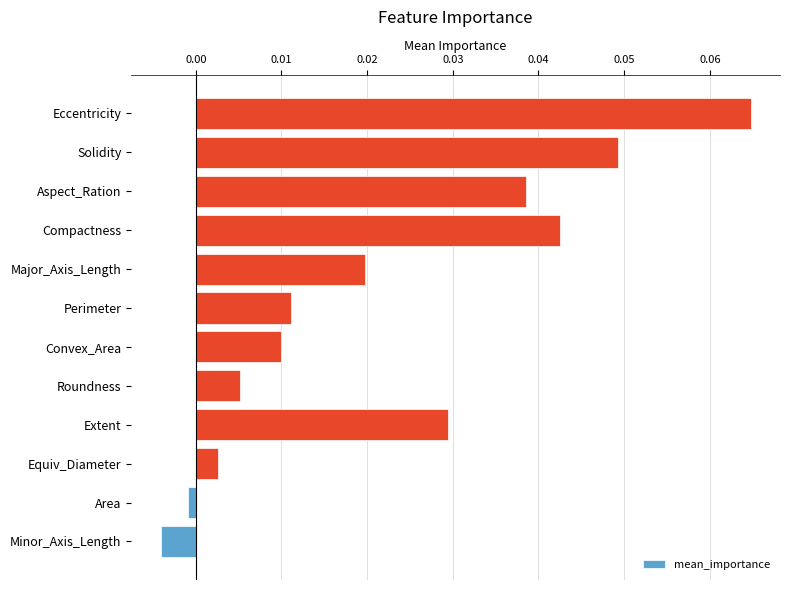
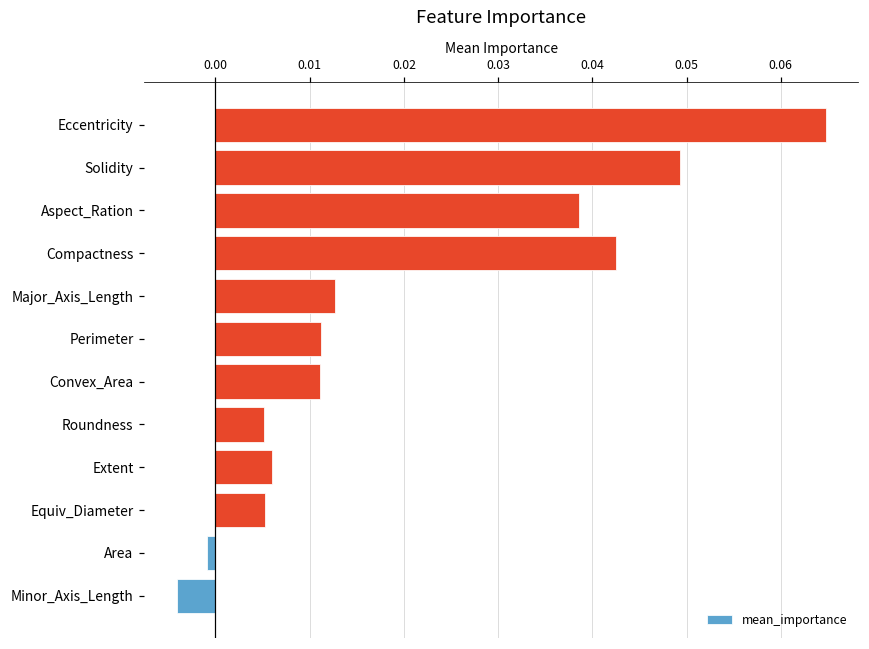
Major_Axis_Length: 0.020 -> 0.013
Convex_Area: 0.010 -> 0.011
Extent: 0.029 -> 0.006
Equiv_Diameter: 0.003 -> 0.005
